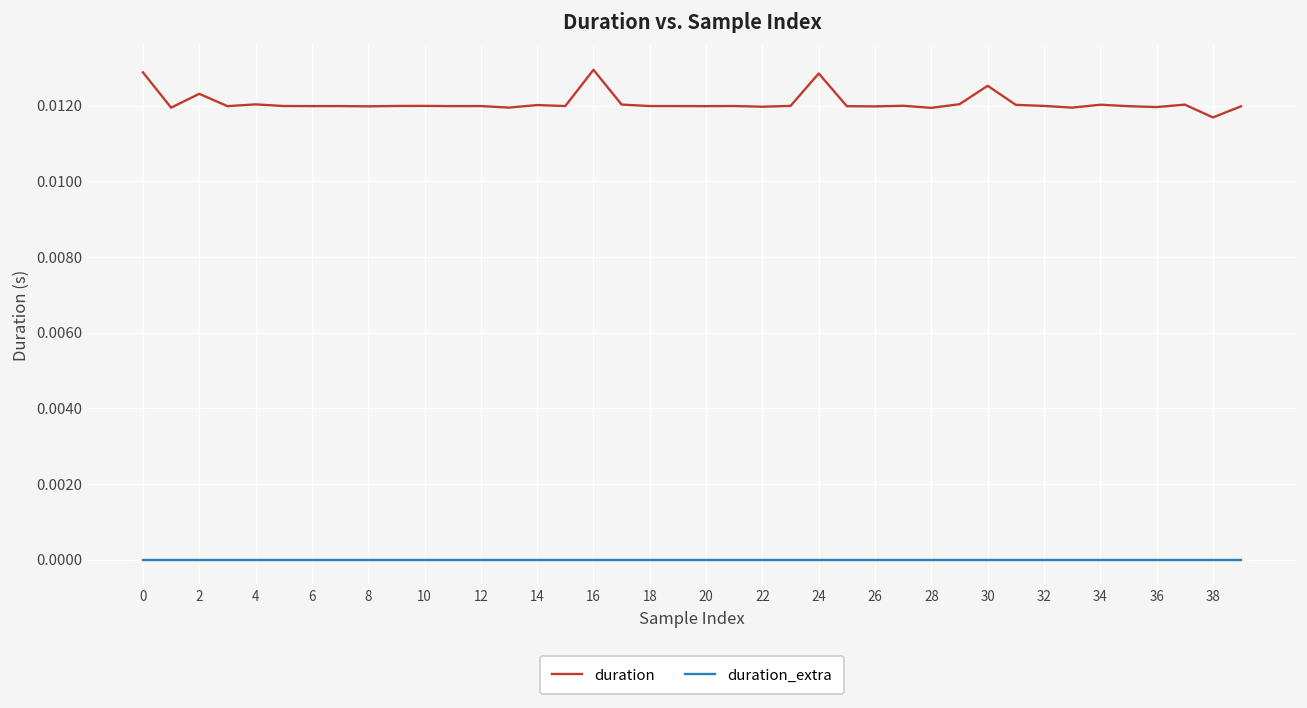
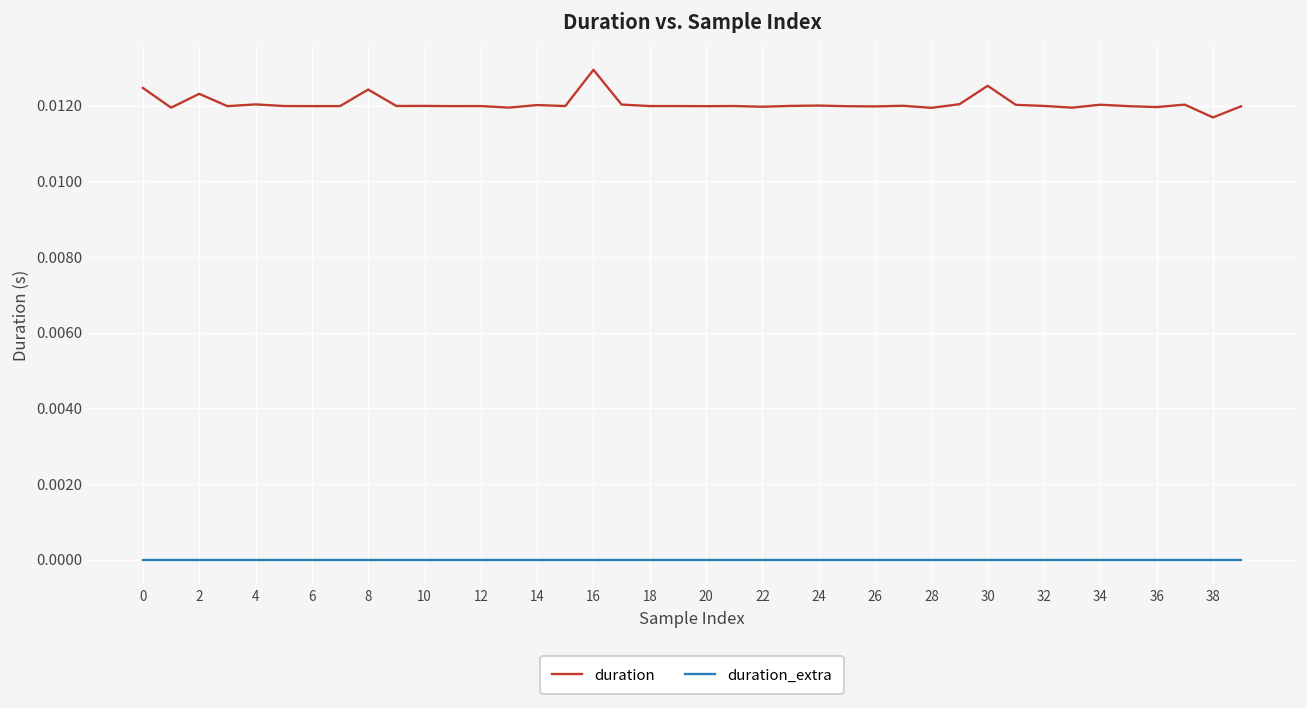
duration, 0: 0.0129 -> 0.0125
duration, 8: 0.0120 -> 0.0124
duration, 24: 0.0128 -> 0.0120
